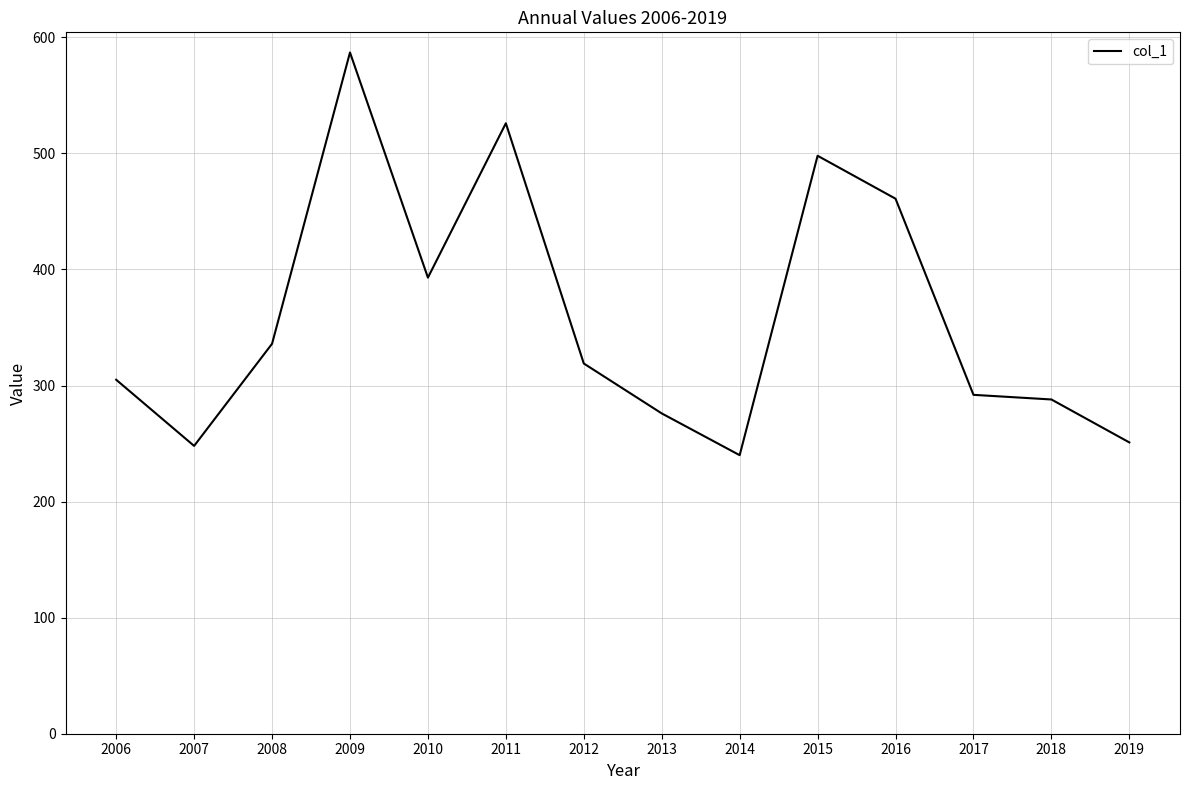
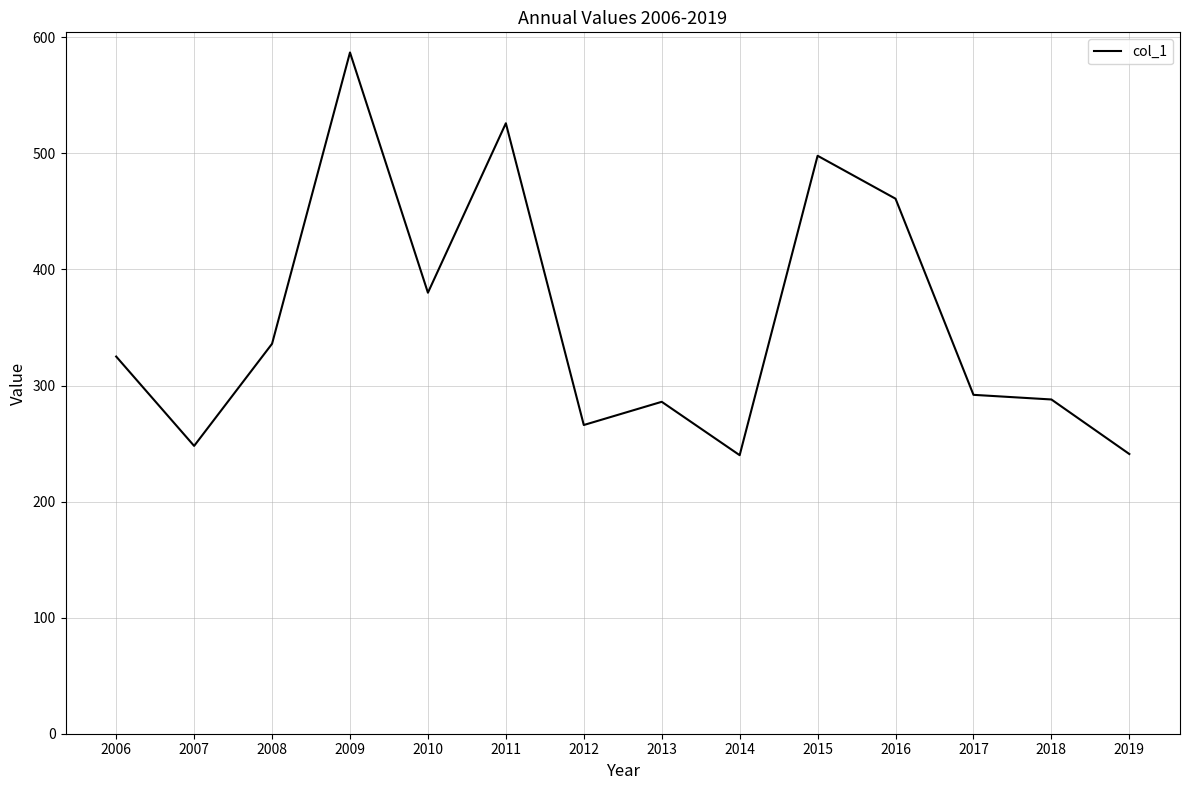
2006: 305 -> 325
2010: 393 -> 380
2012: 319 -> 266
2013: 276 -> 286
2019: 251 -> 241
